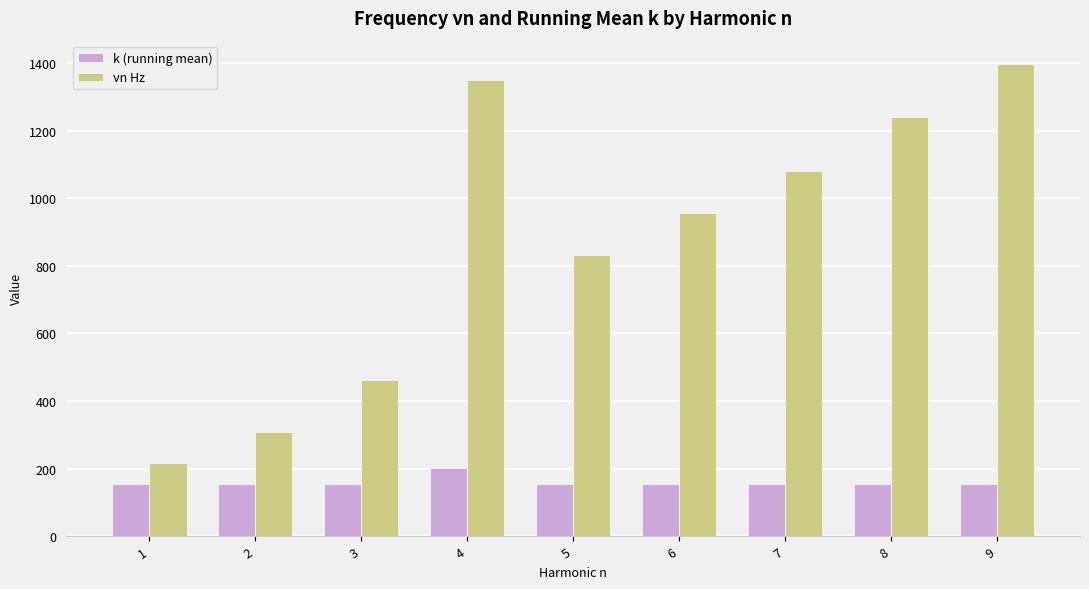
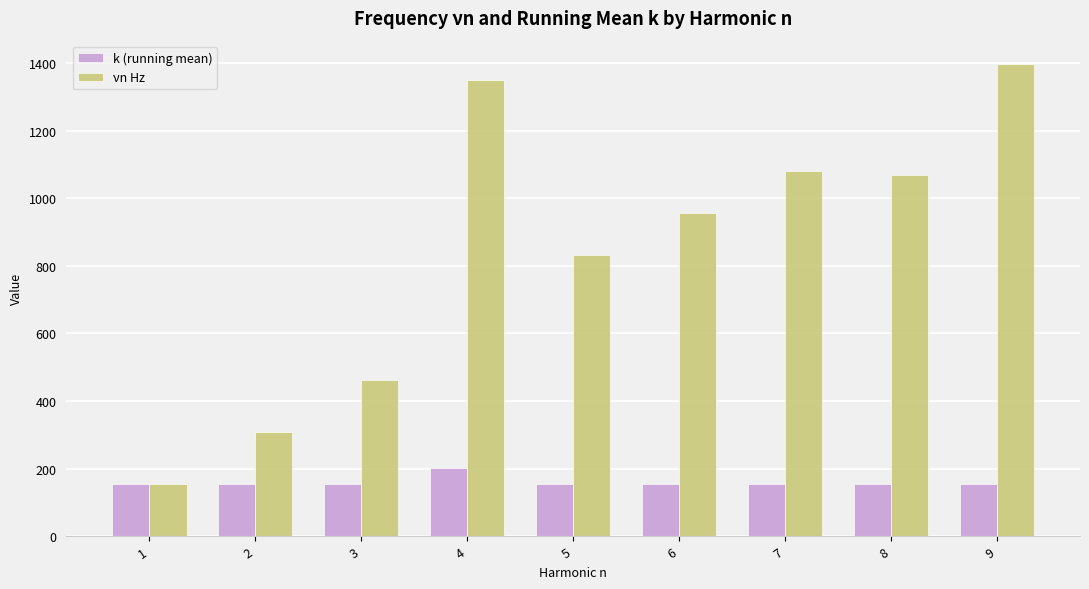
νn Hz, 1: 220 -> 150
νn Hz, 8: 1240 -> 1070
